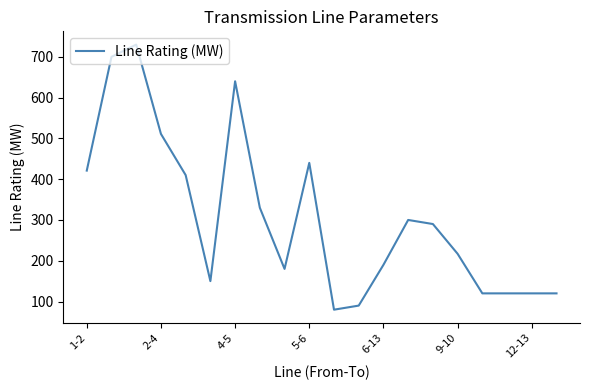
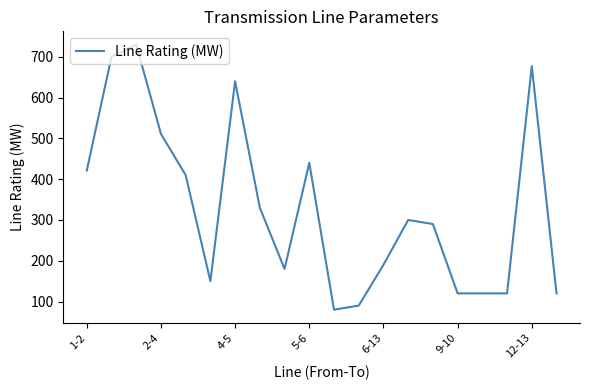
9-10: 220 -> 120
12-13: 120 -> 680
